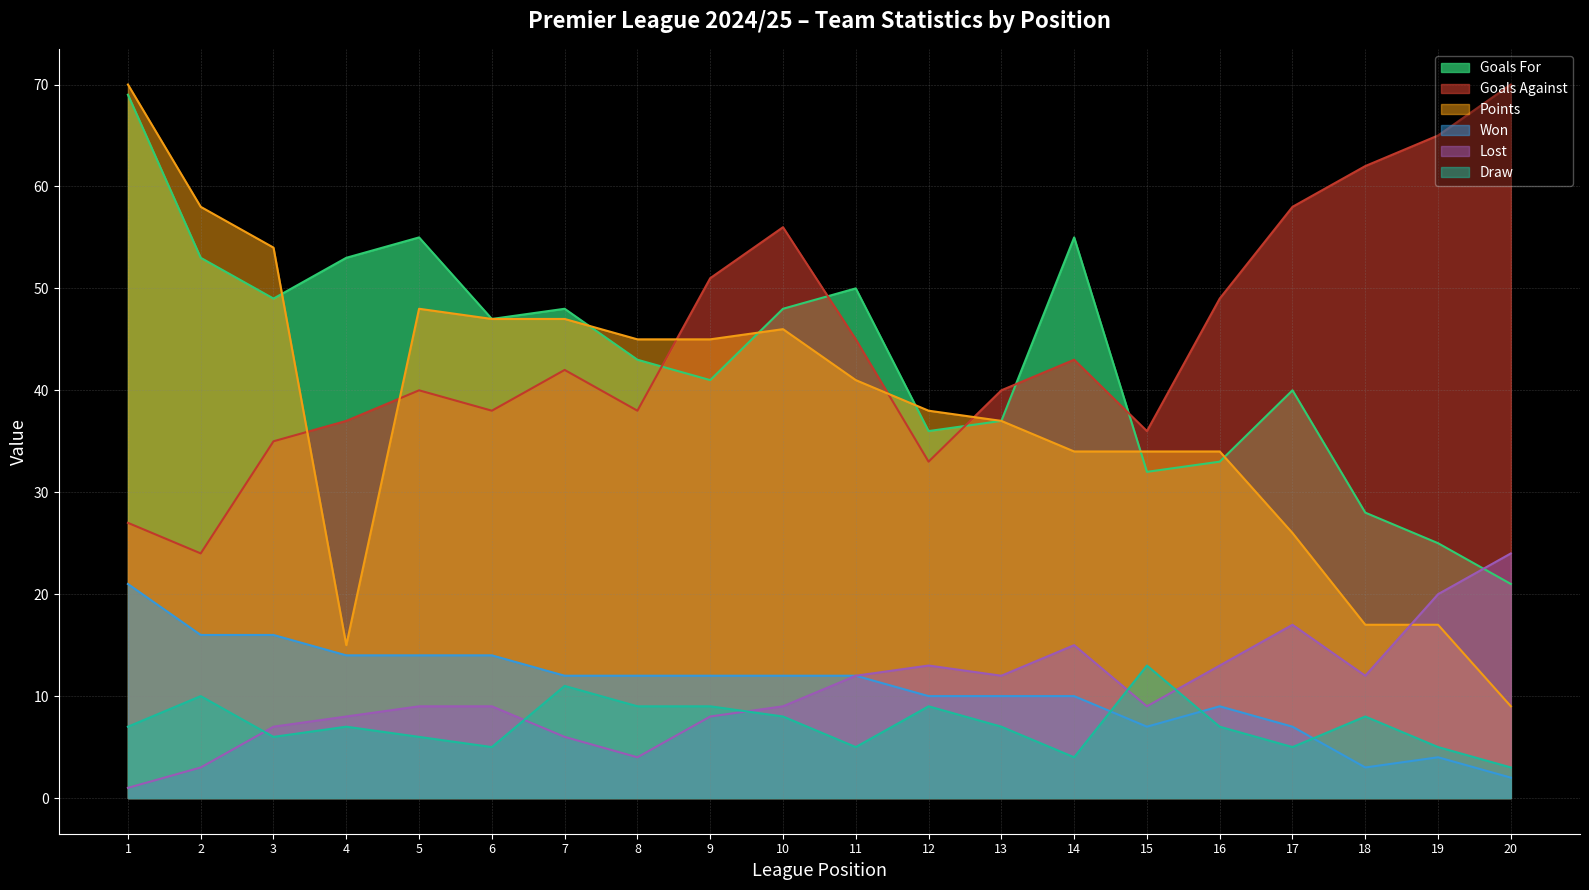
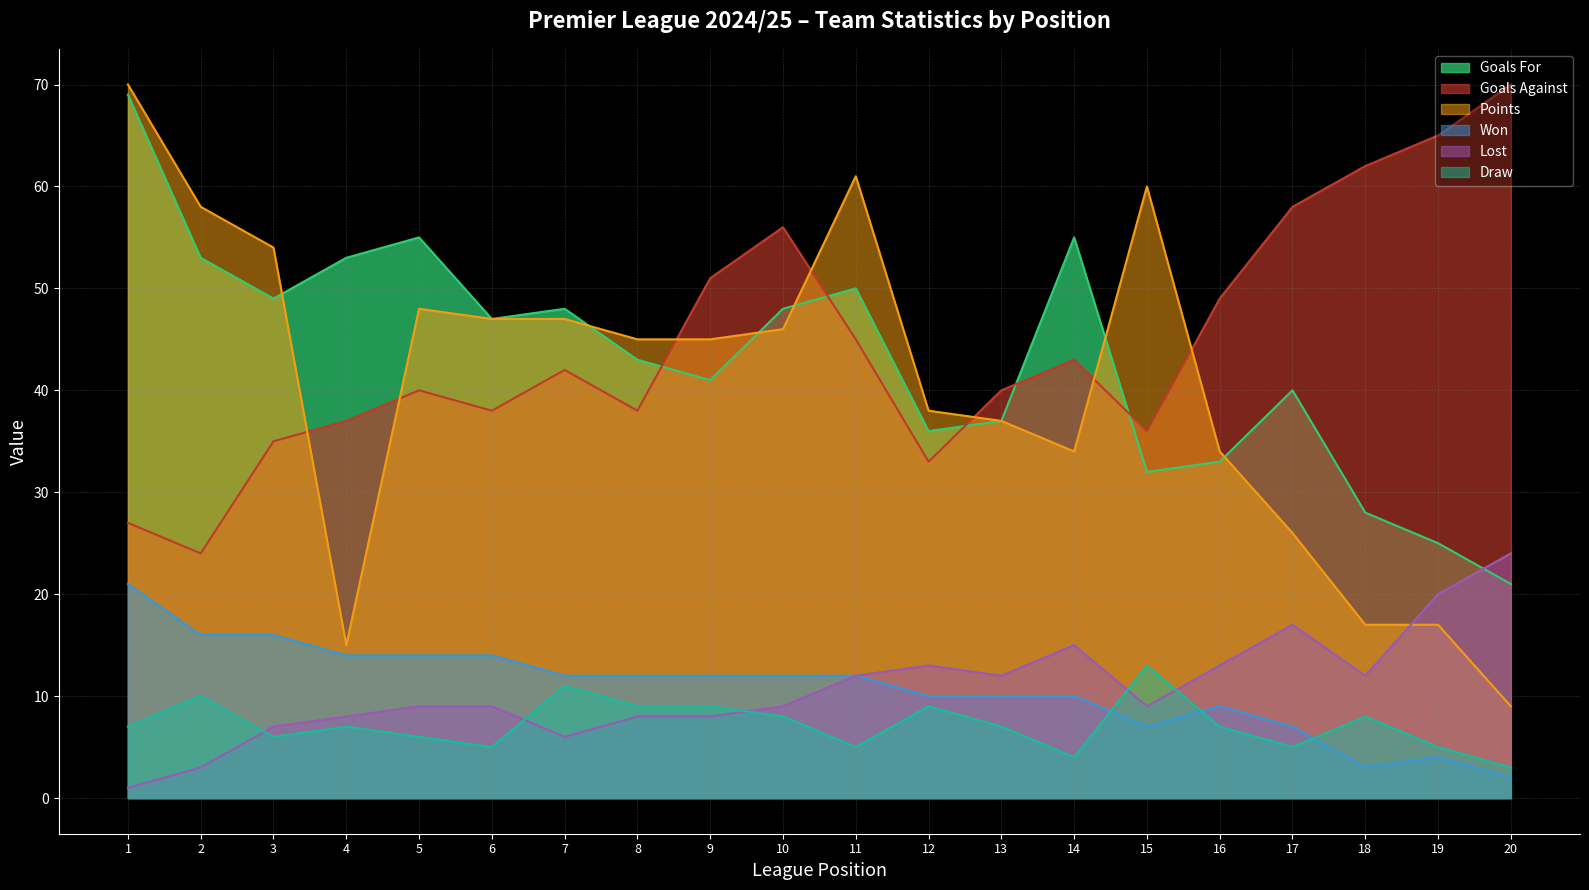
Lost, 8: 4 -> 8
Points, 11: 41 -> 61
Points, 15: 34 -> 60
